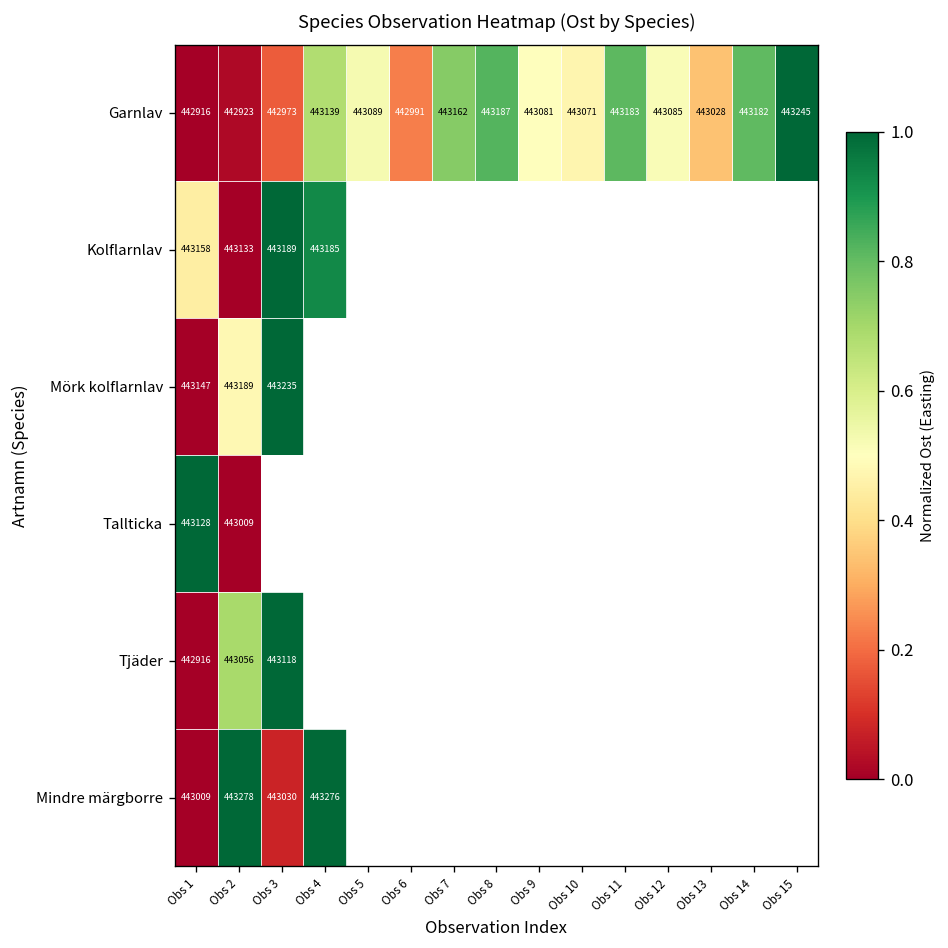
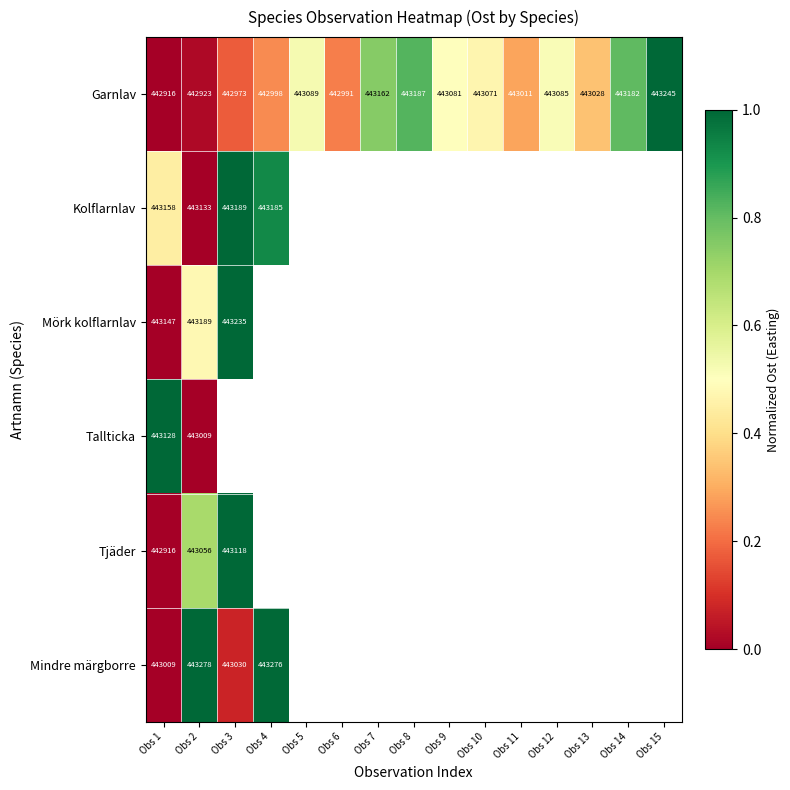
Garnlav, Obs 4: 443139 -> 442998
Garnlav, Obs 11: 443183 -> 443011
